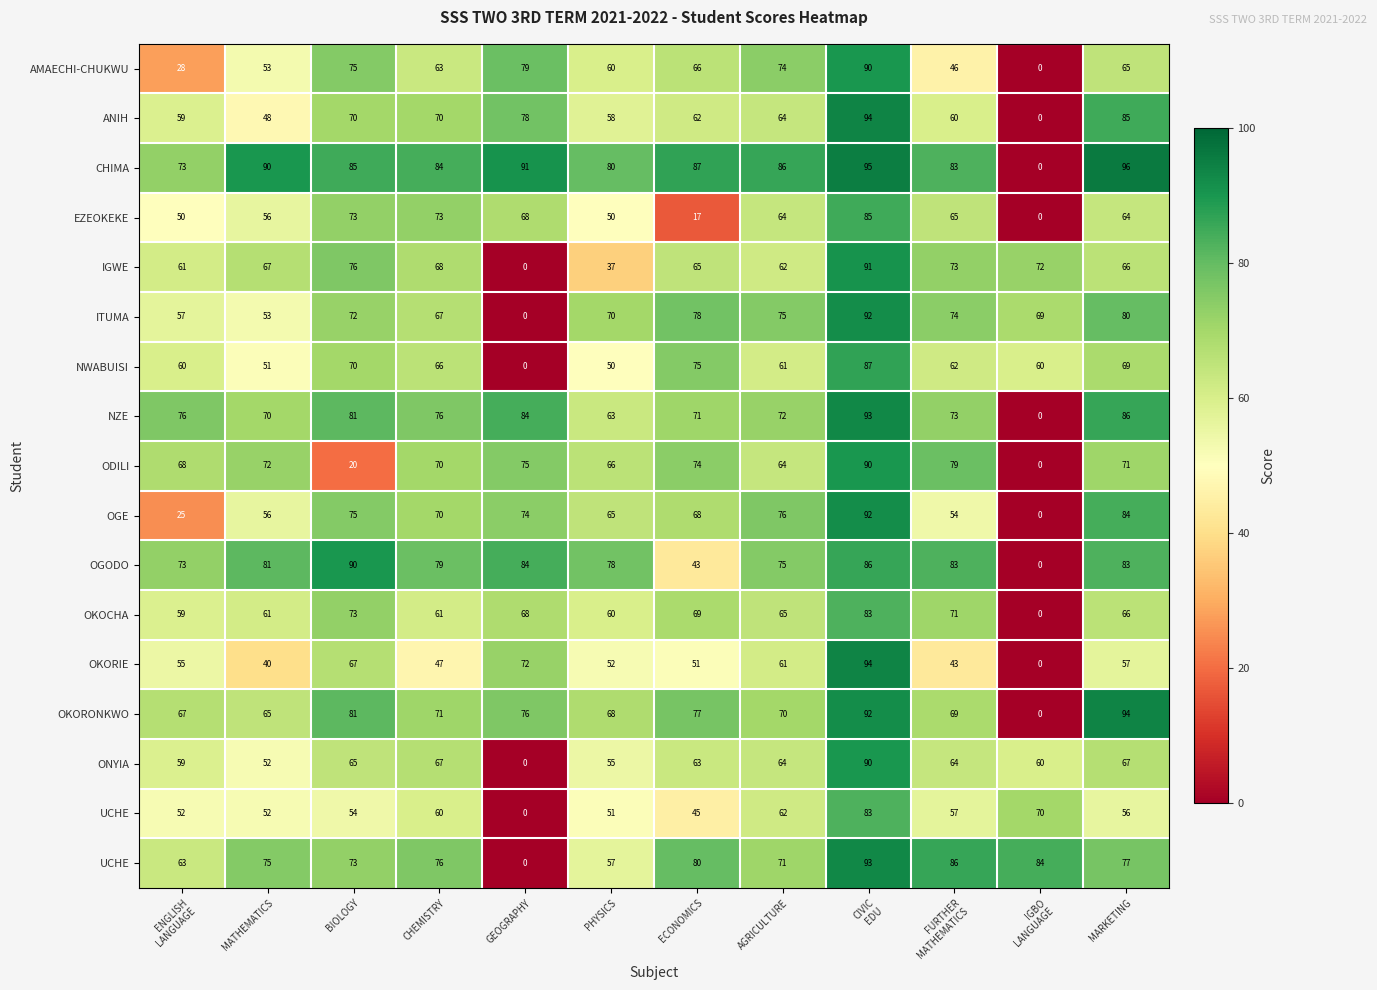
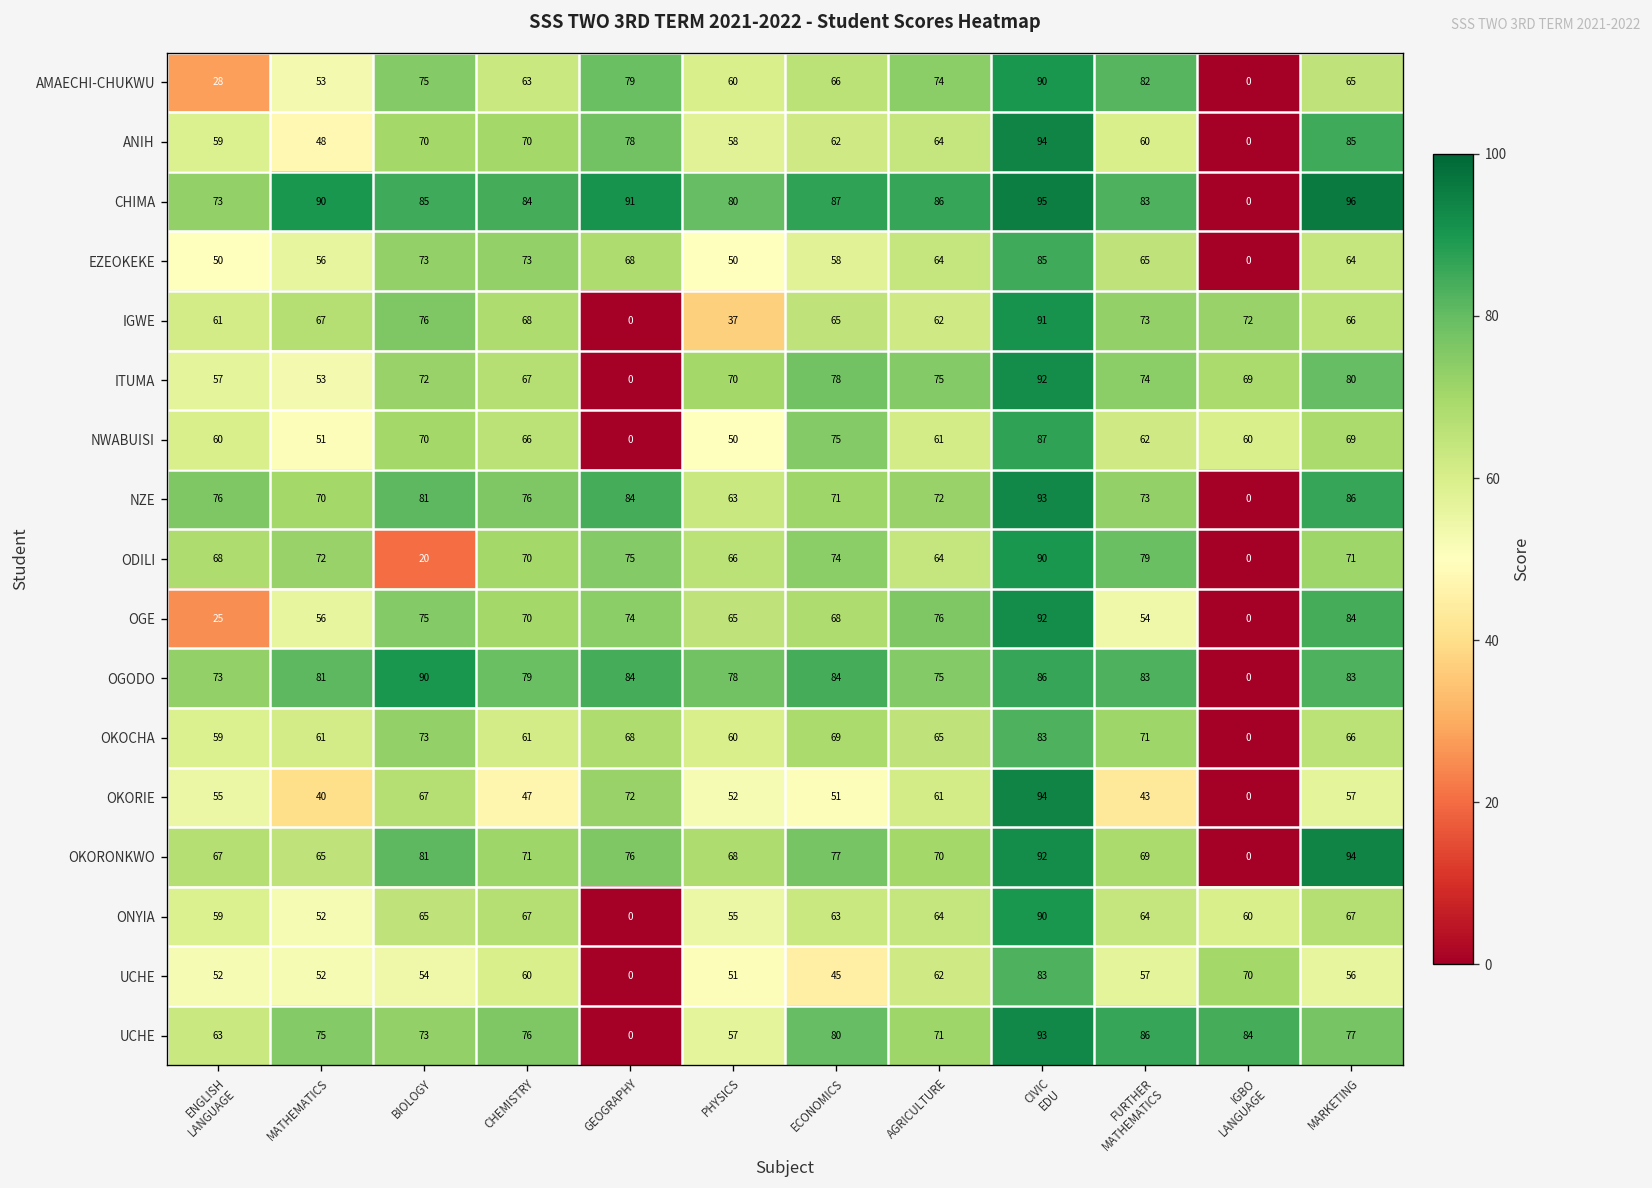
AMAECHI-CHUKWU, FURTHER MATHEMATICS: 46 -> 82
EZEOKEKE, ECONOMICS: 17 -> 58
OGODO, ECONOMICS: 43 -> 84
